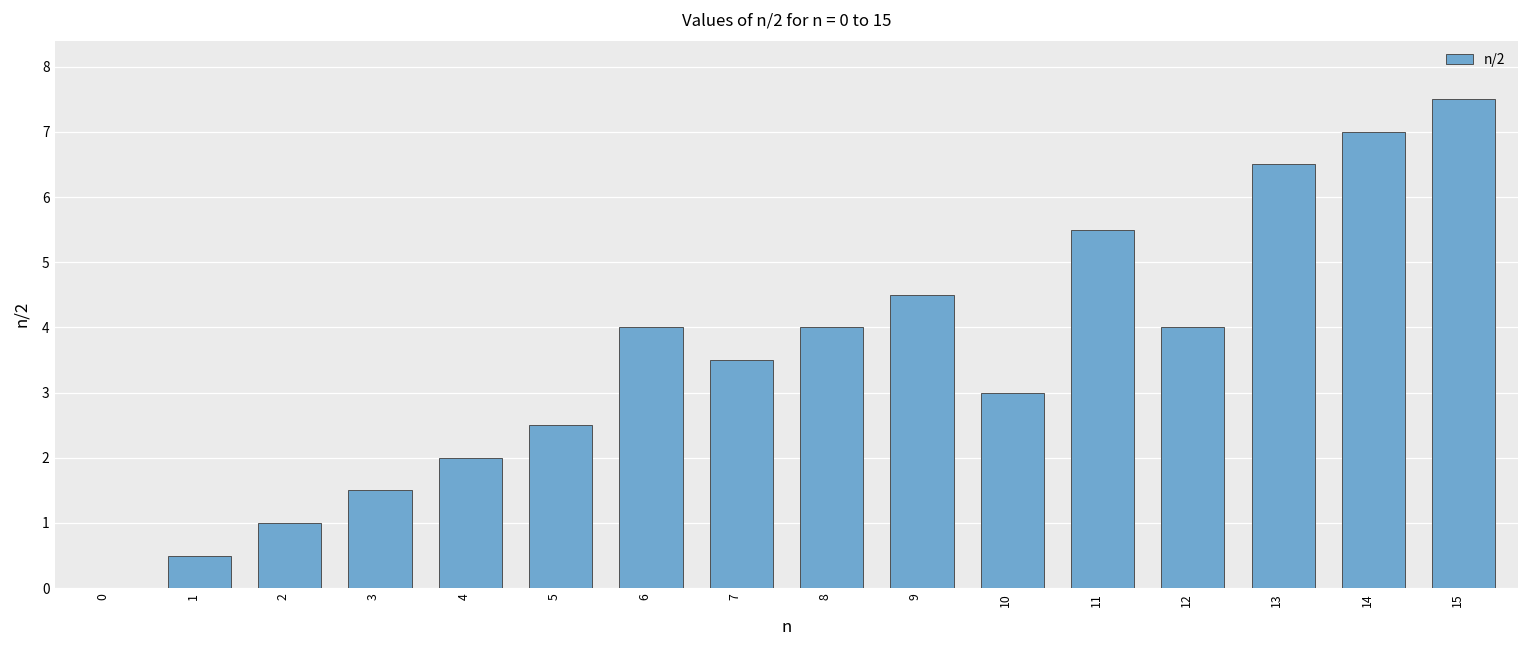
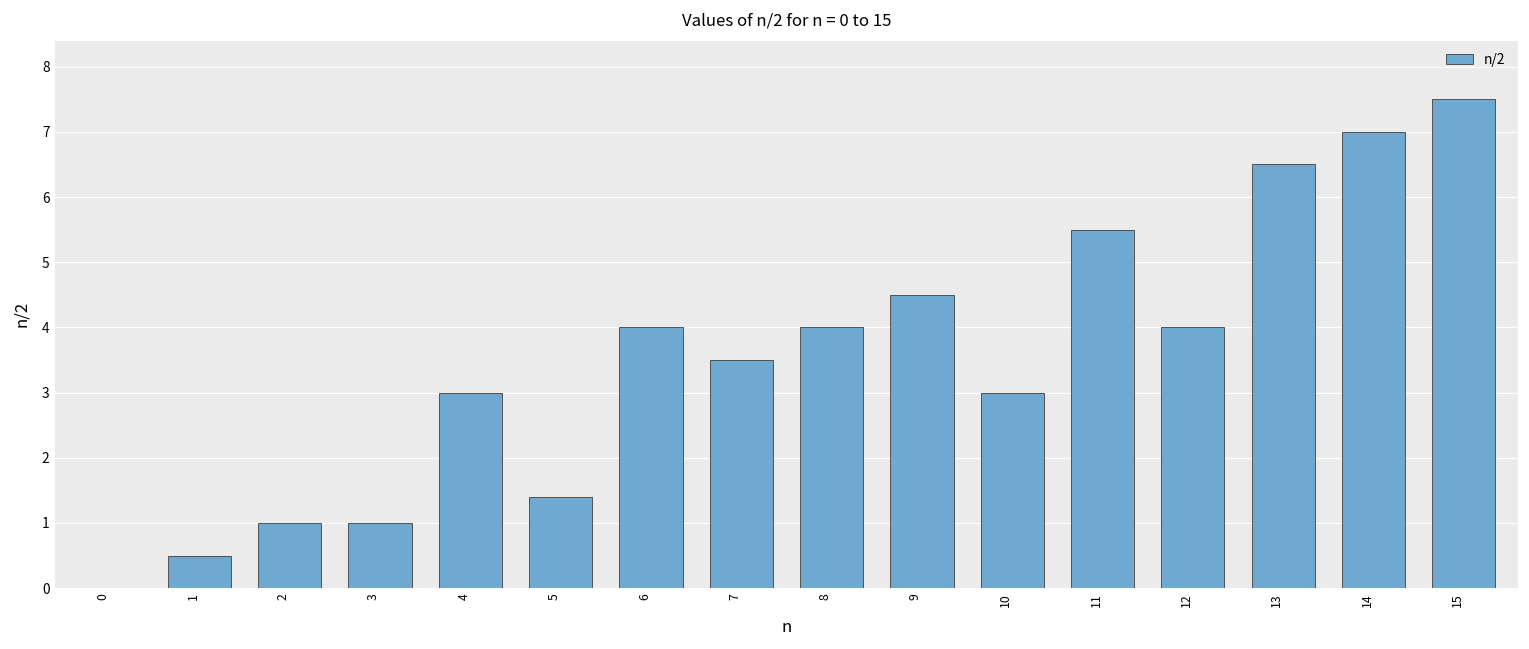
3: 1.5 -> 1.0
4: 2 -> 3
5: 2.5 -> 1.4
